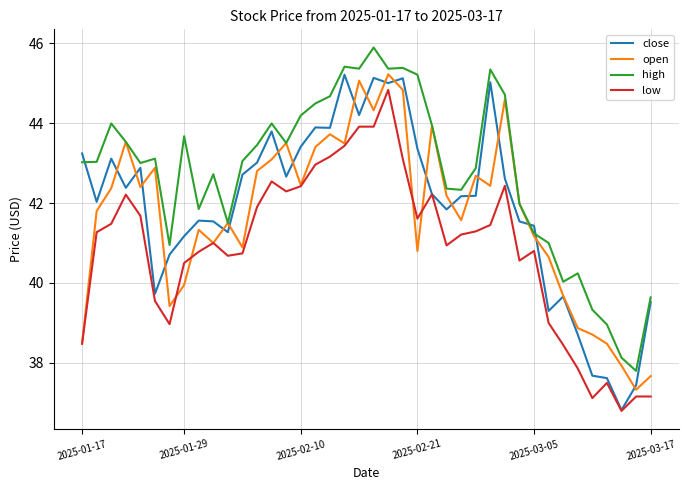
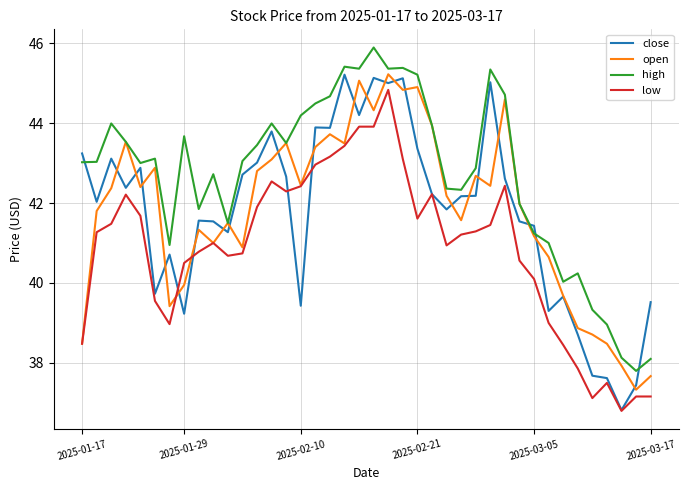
close, 2025-01-29: 41.2 -> 39.2
close, 2025-02-10: 43.4 -> 39.4
open, 2025-02-21: 40.8 -> 44.9
low, 2025-03-05: 40.8 -> 40.1
high, 2025-03-17: 39.6 -> 38.1
